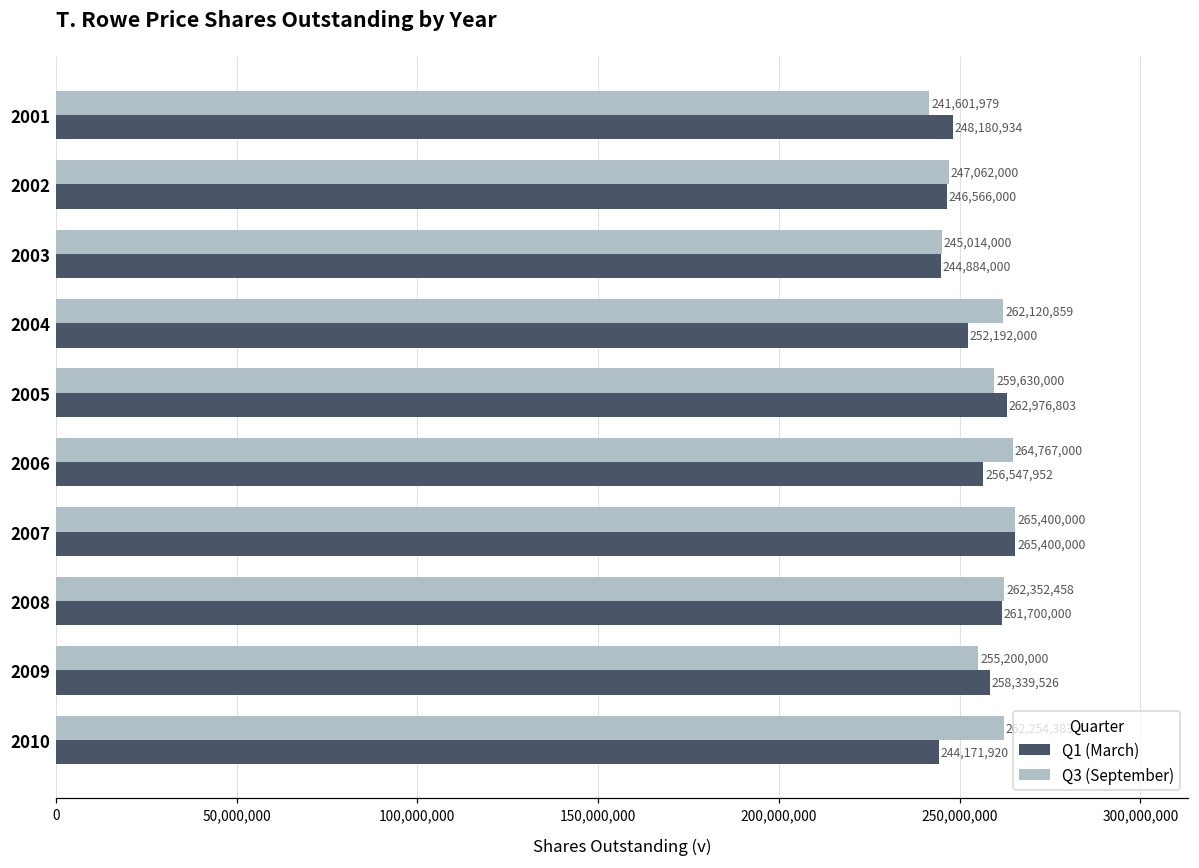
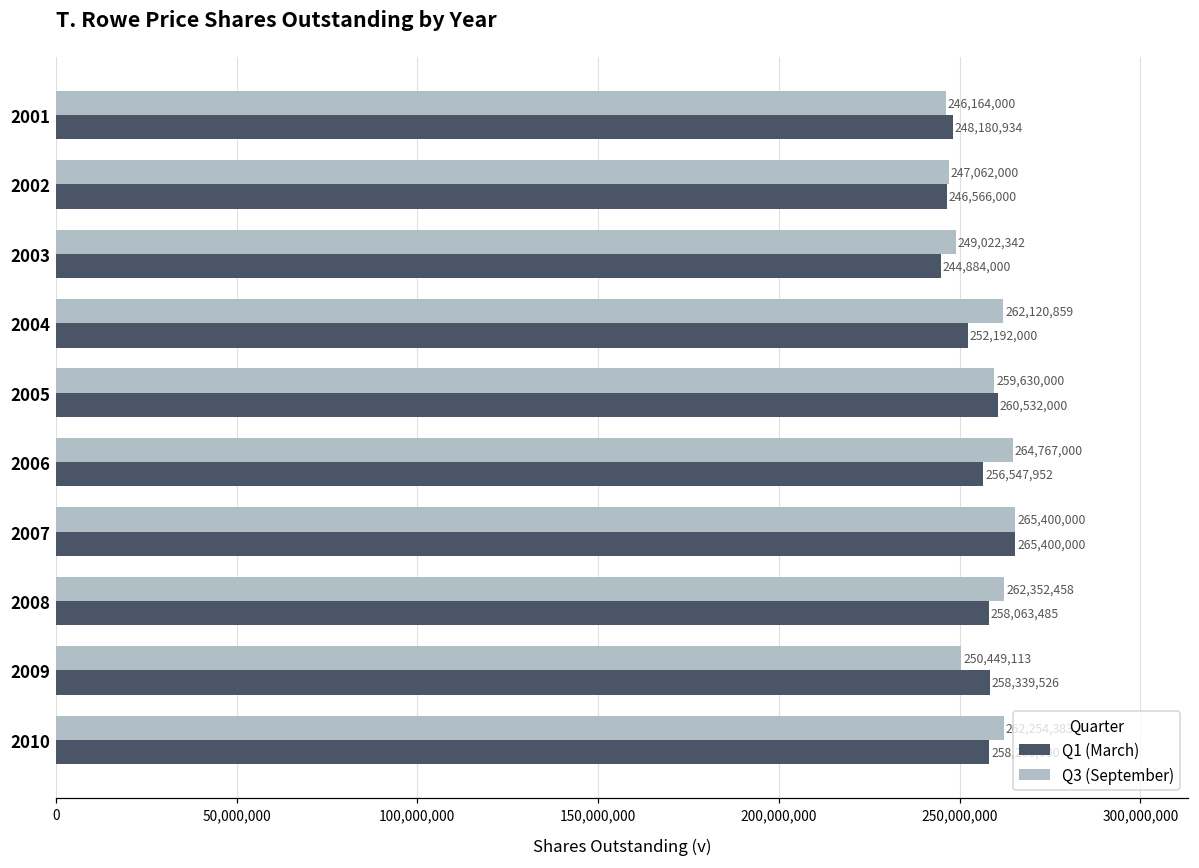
Q3 (September), 2001: 241,601,979 -> 246,164,000
Q3 (September), 2003: 245,014,000 -> 249,022,342
Q1 (March), 2005: 262,976,803 -> 260,532,000
Q1 (March), 2008: 261,700,000 -> 258,063,485
Q3 (September), 2009: 255,200,000 -> 250,449,113
Q1 (March), 2010: 244,000,000 -> 258,000,000
